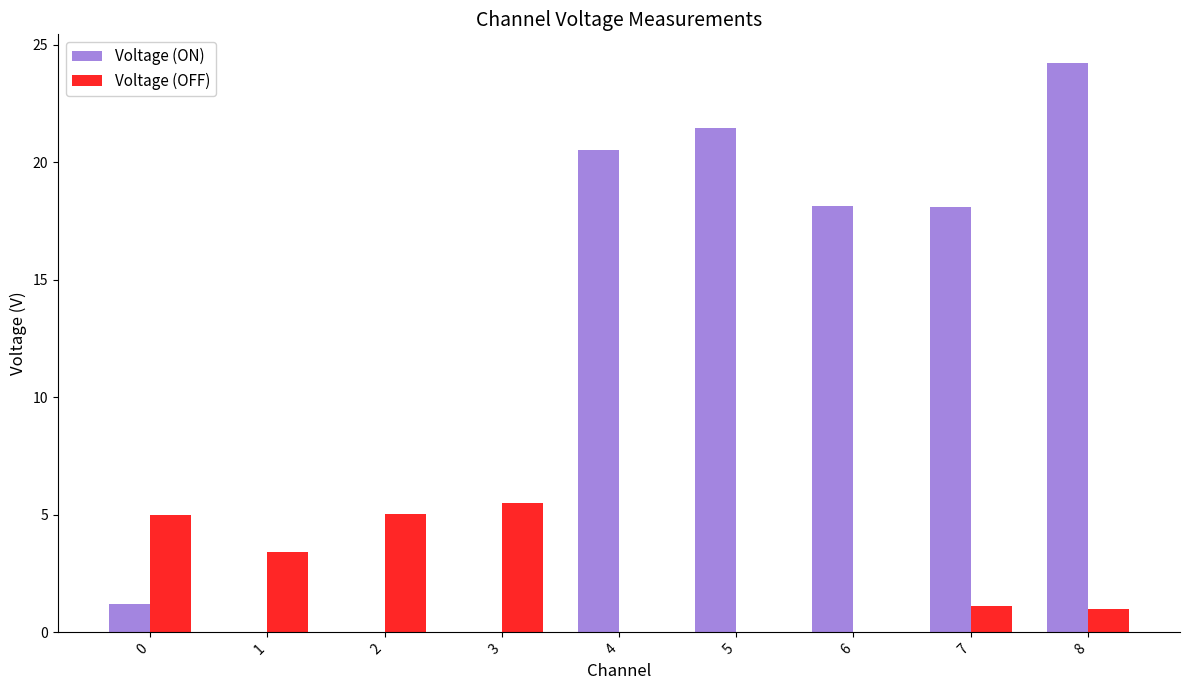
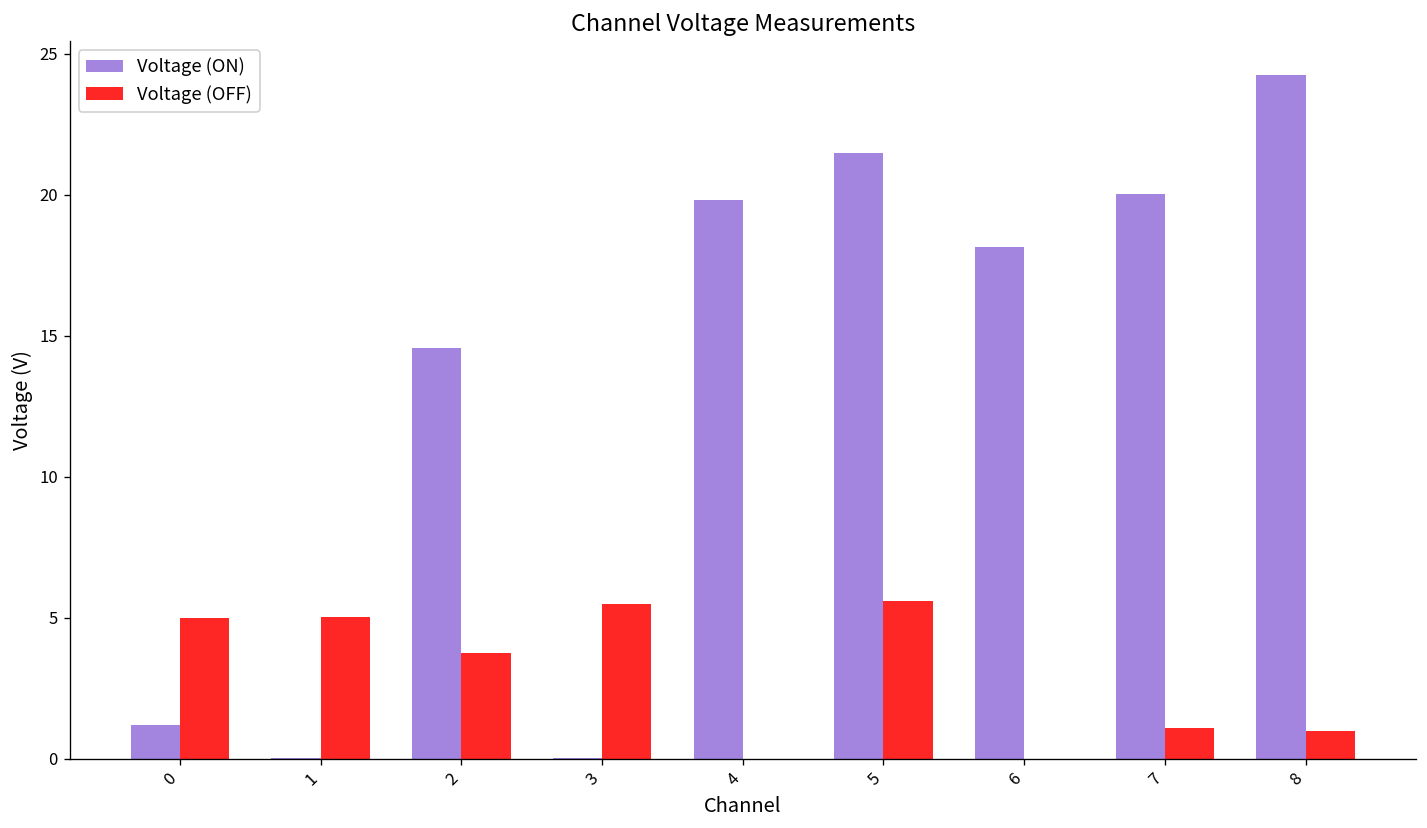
Voltage (OFF), 1: 3.4 -> 5.0
Voltage (ON), 2: 0.0 -> 14.6
Voltage (OFF), 2: 5.0 -> 3.8
Voltage (ON), 4: 20.5 -> 19.8
Voltage (OFF), 5: 0.0 -> 5.6
Voltage (ON), 7: 18.1 -> 20.0
